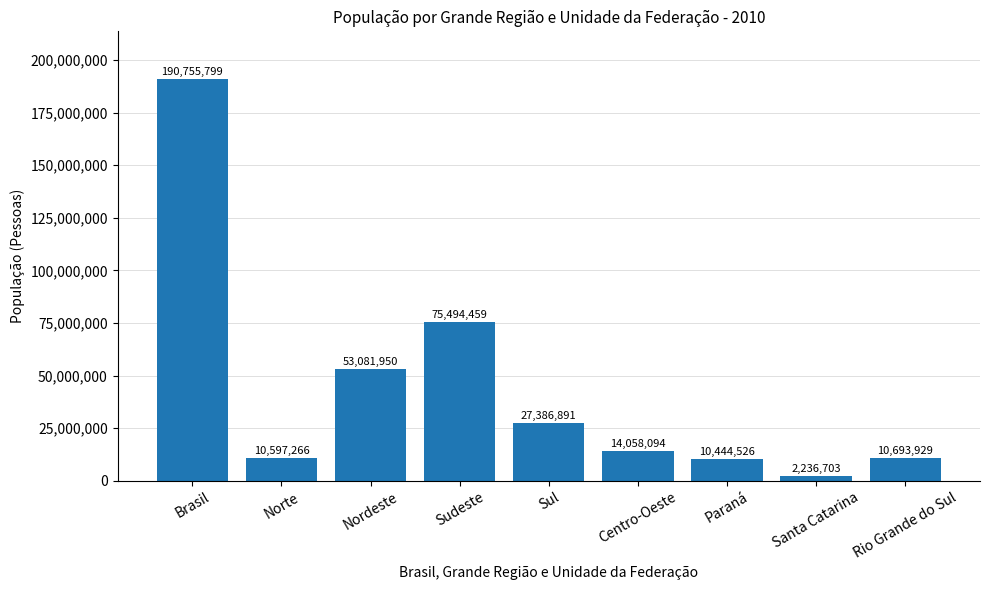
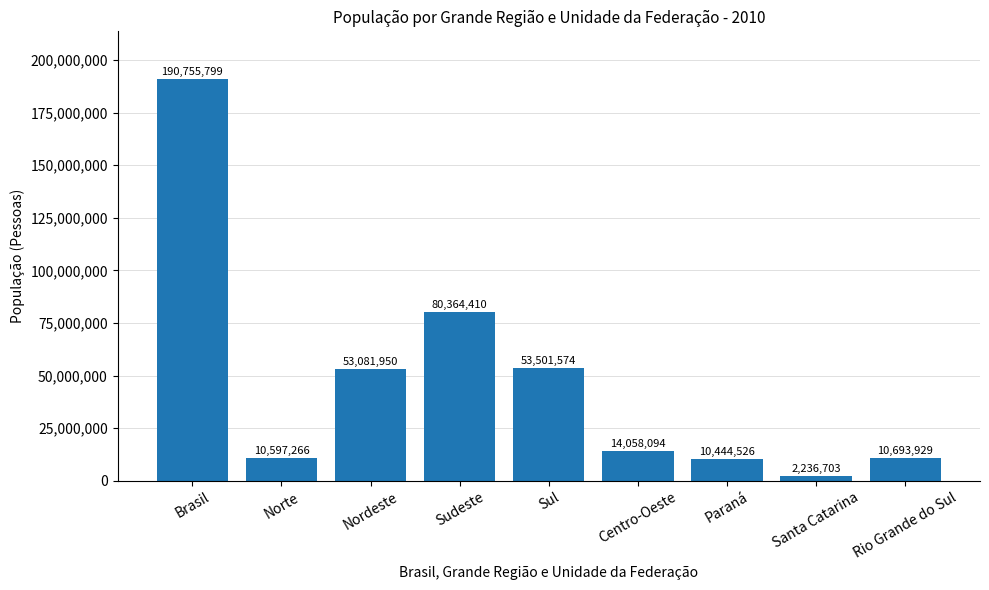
Sudeste: 75,494,459 -> 80,364,410
Sul: 27,386,891 -> 53,501,574
